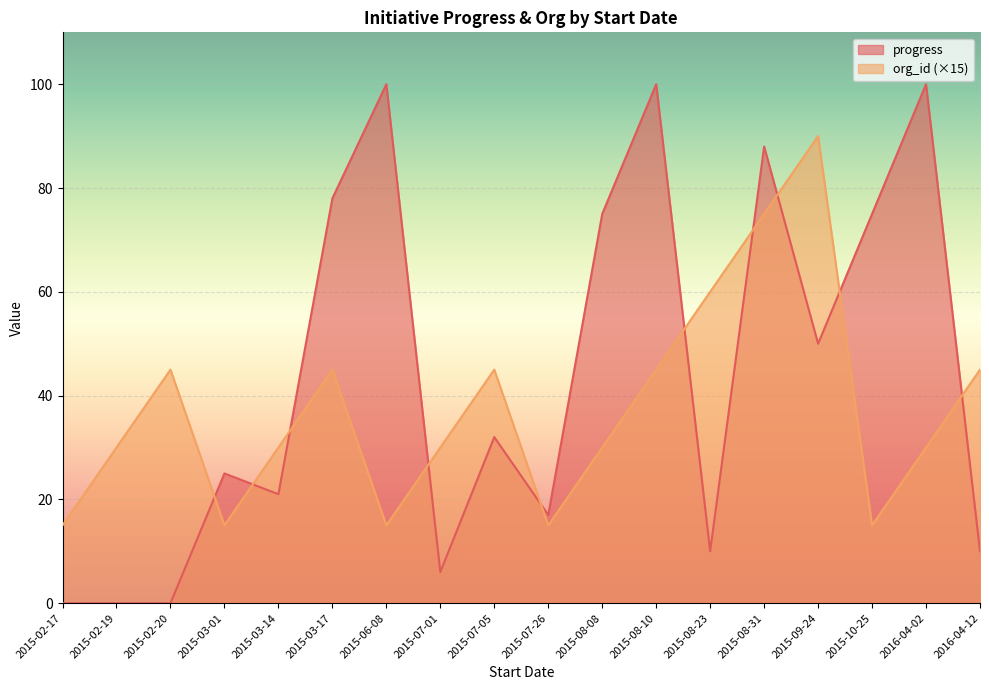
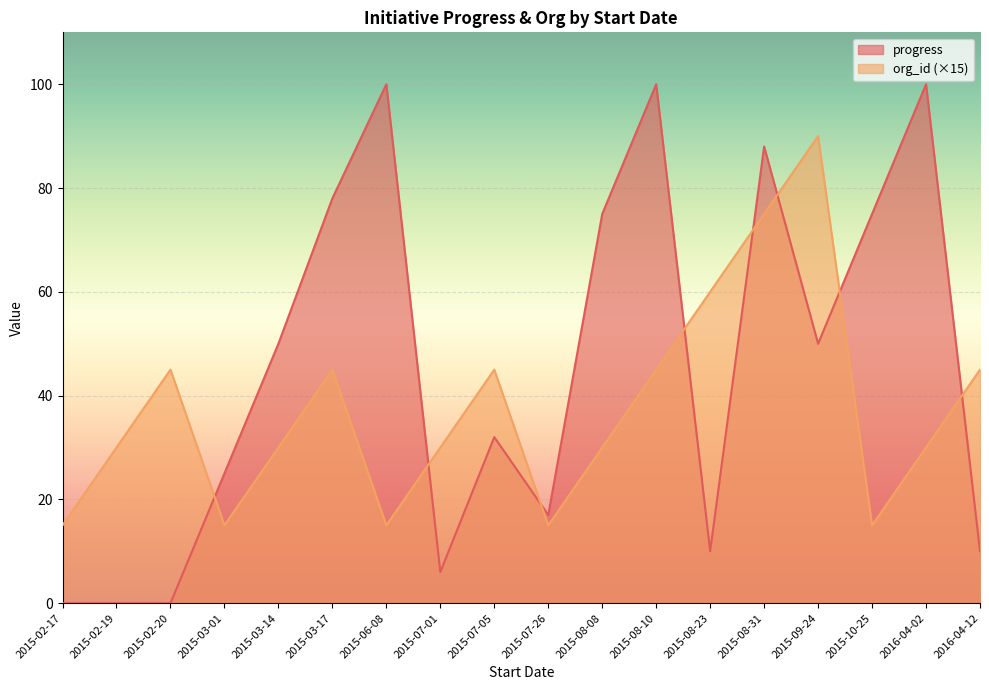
progress, 2015-03-14: 21 -> 50
